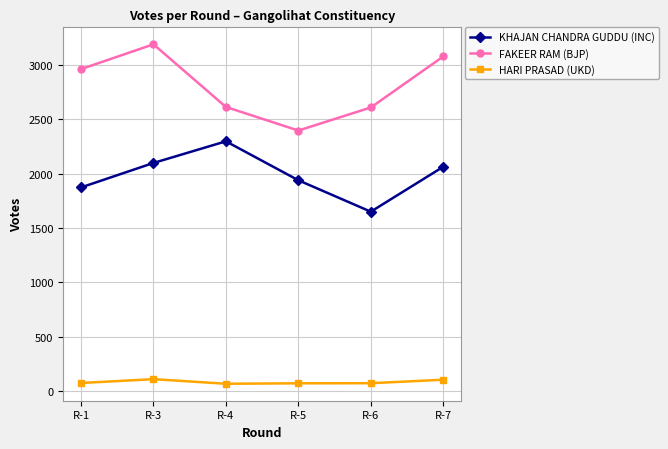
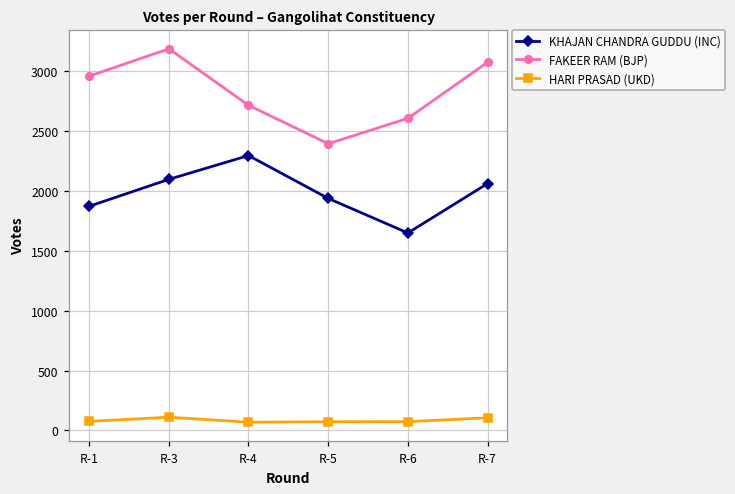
FAKEER RAM (BJP), R-4: 2610 -> 2720
